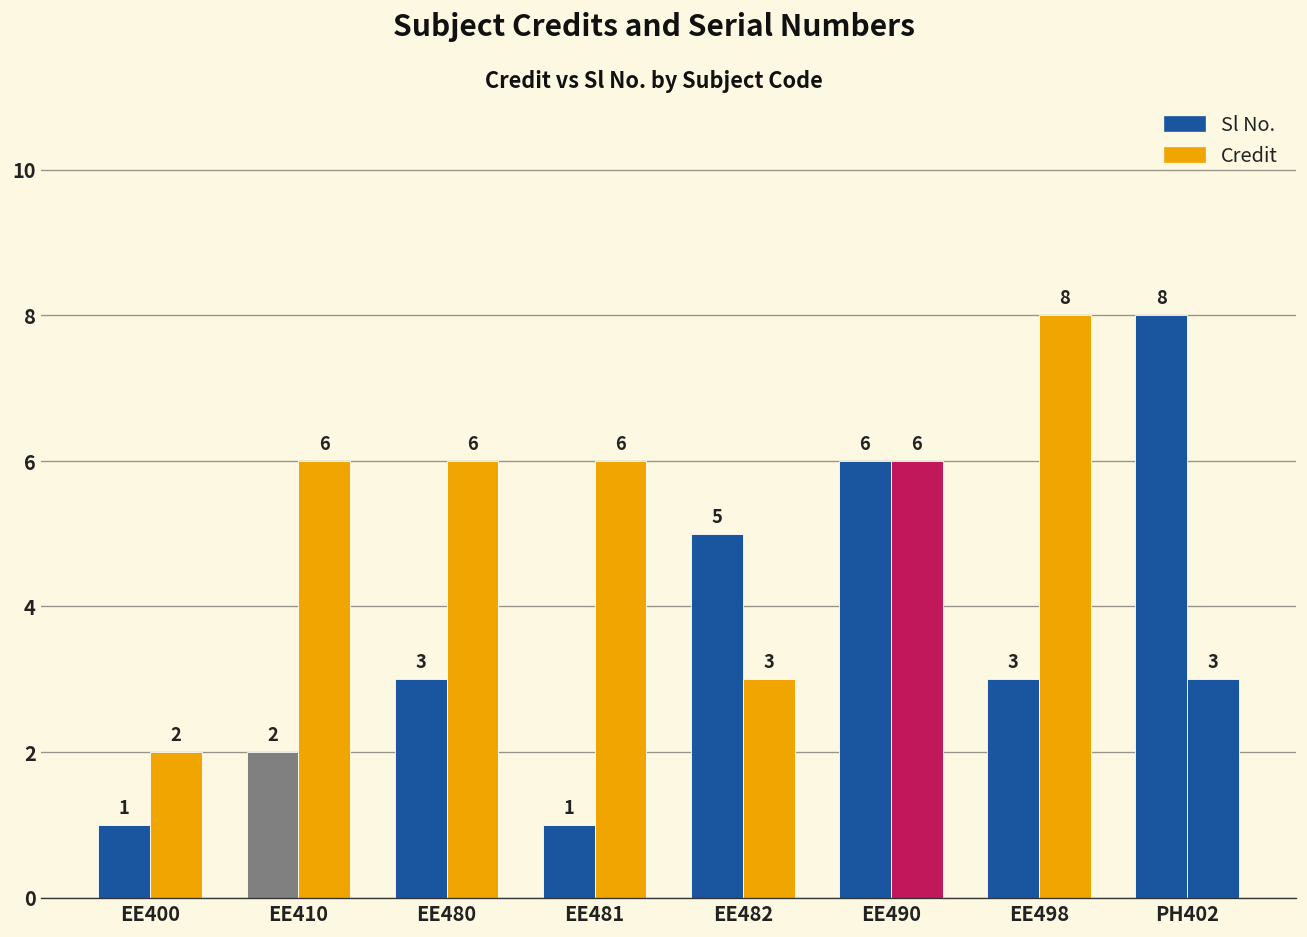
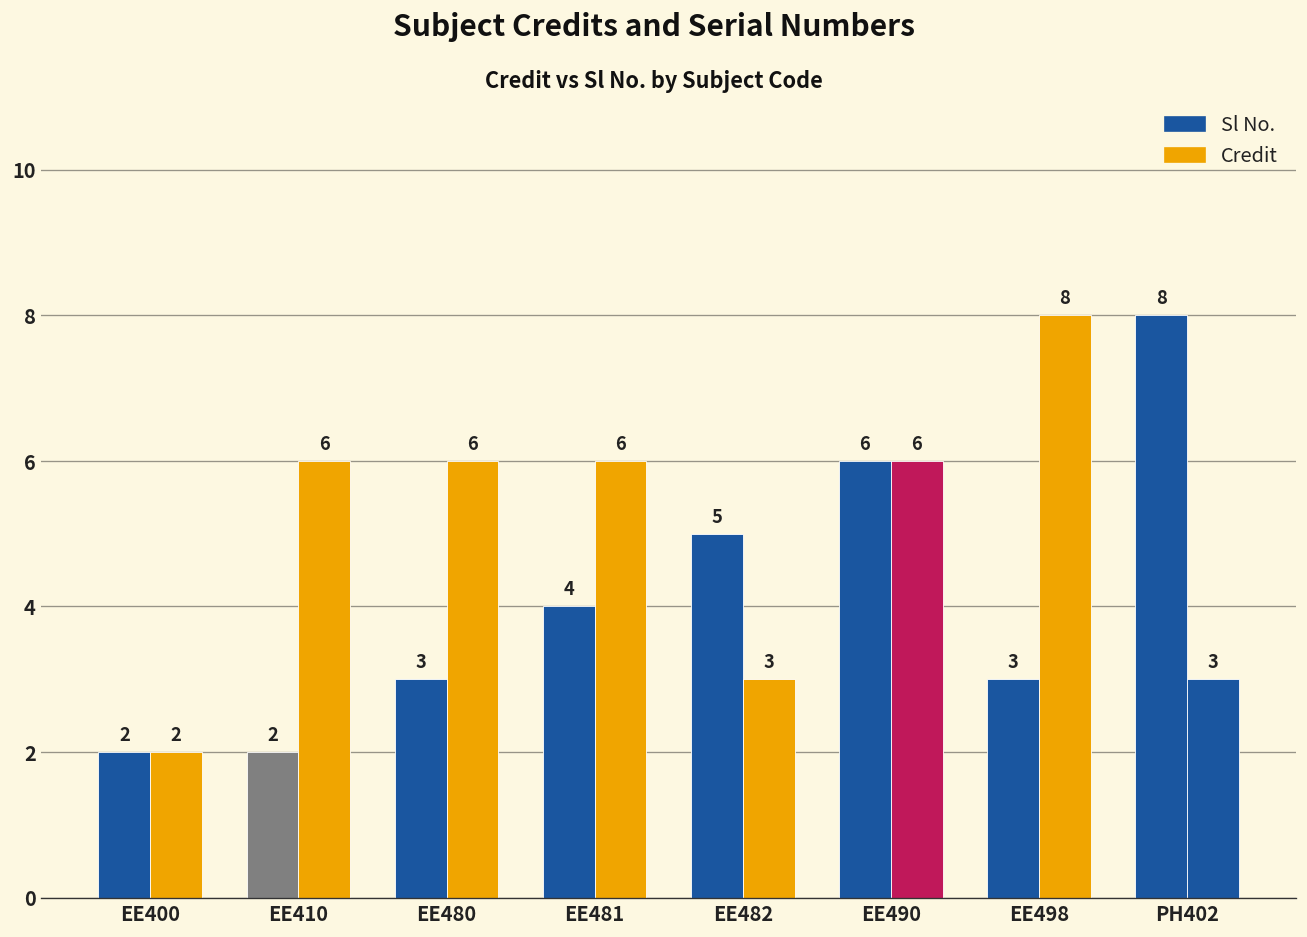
Sl No., EE400: 1 -> 2
Sl No., EE481: 1 -> 4
